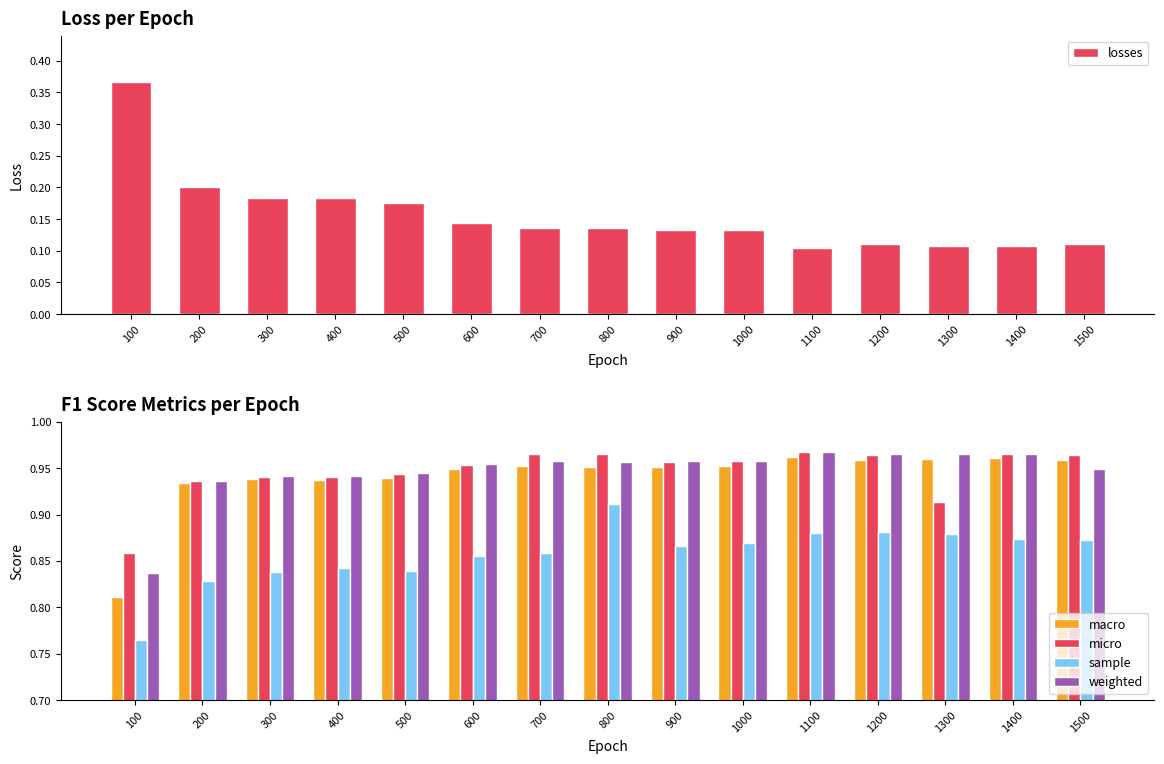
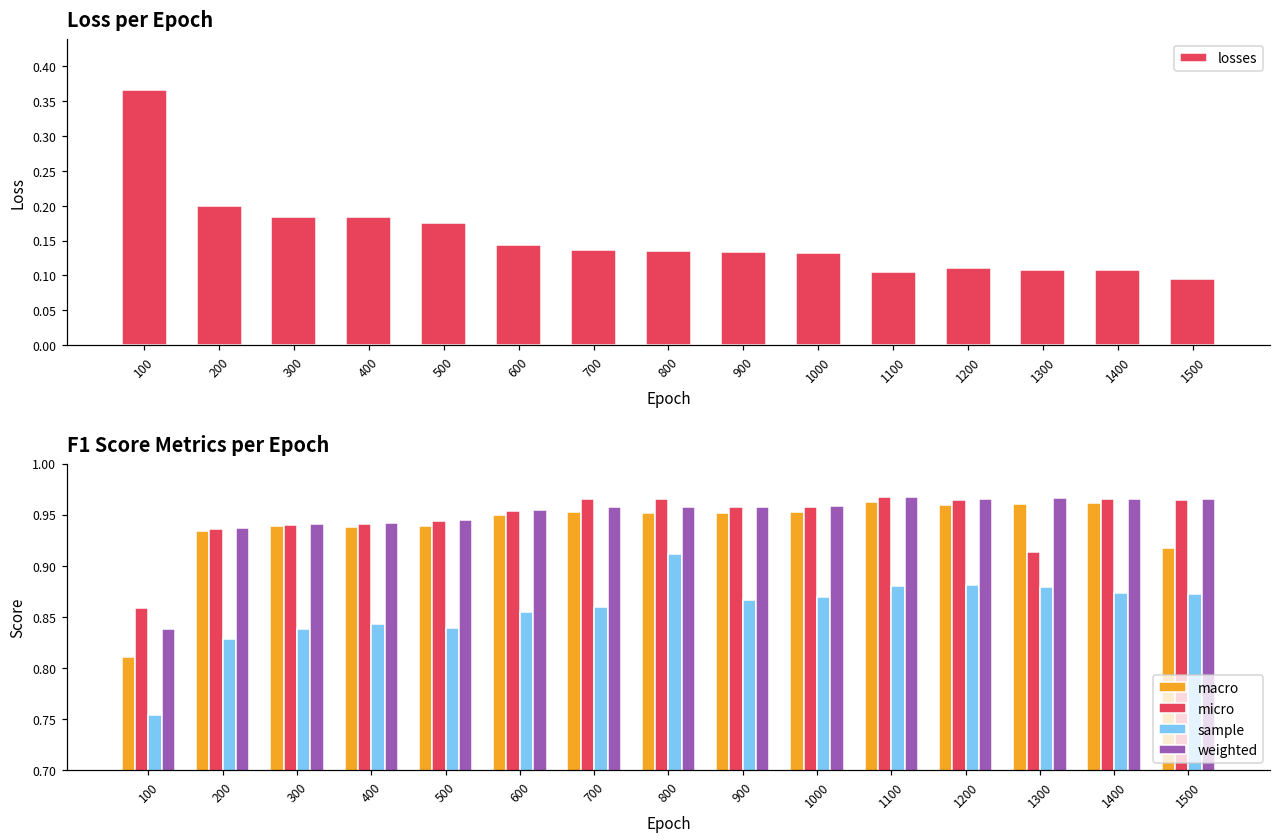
Loss per Epoch, 1500: 0.11 -> 0.10
F1 Score Metrics per Epoch, sample, 100: 0.76 -> 0.75
F1 Score Metrics per Epoch, macro, 1500: 0.96 -> 0.92
F1 Score Metrics per Epoch, weighted, 1500: 0.95 -> 0.96
